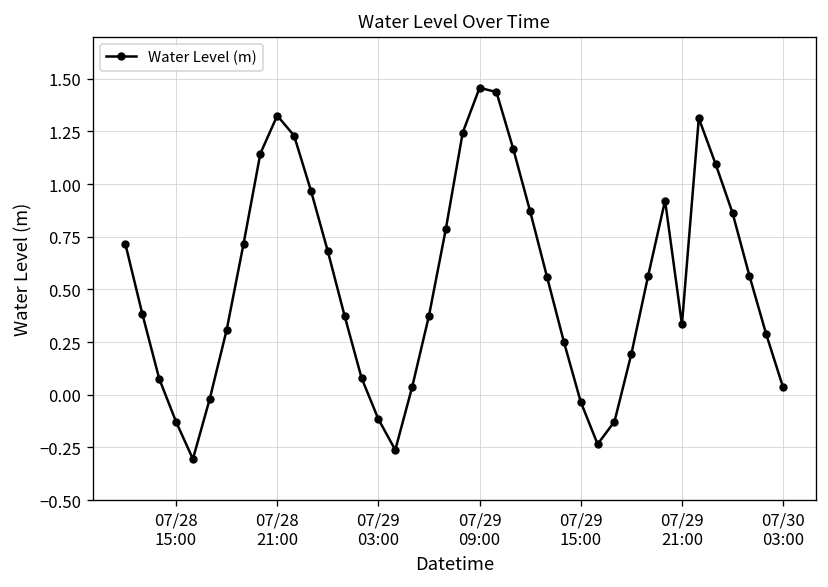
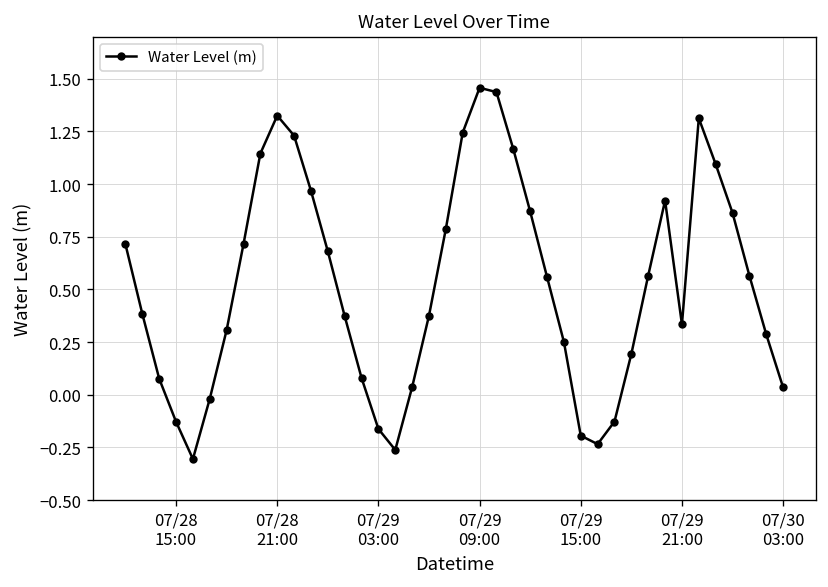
07/29 03:00: -0.12 -> -0.16
07/29 15:00: -0.03 -> -0.19
